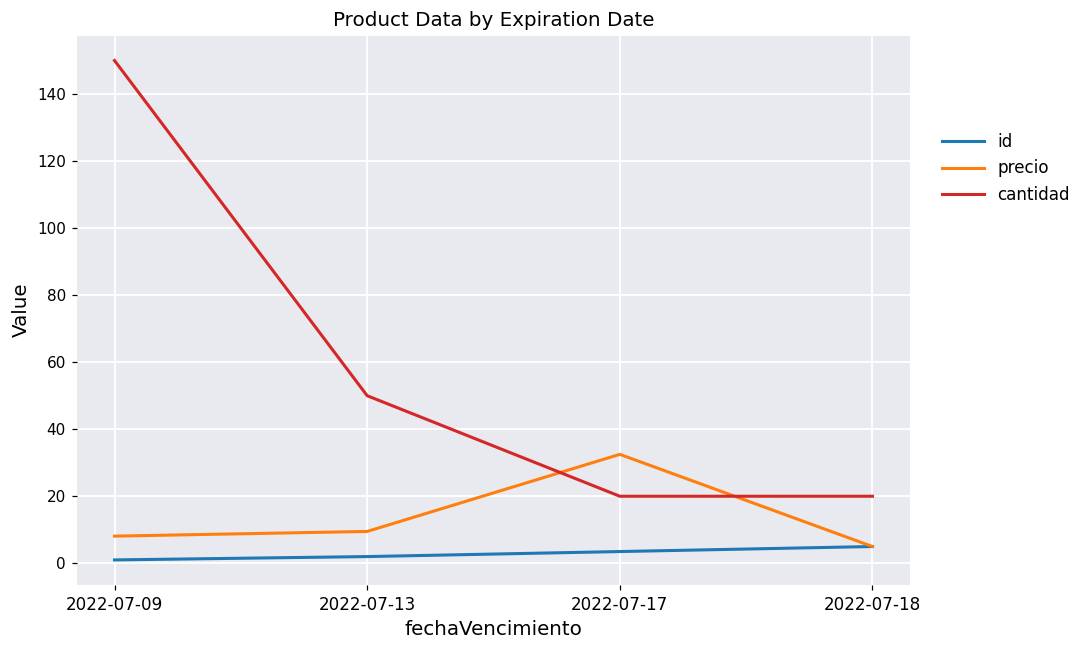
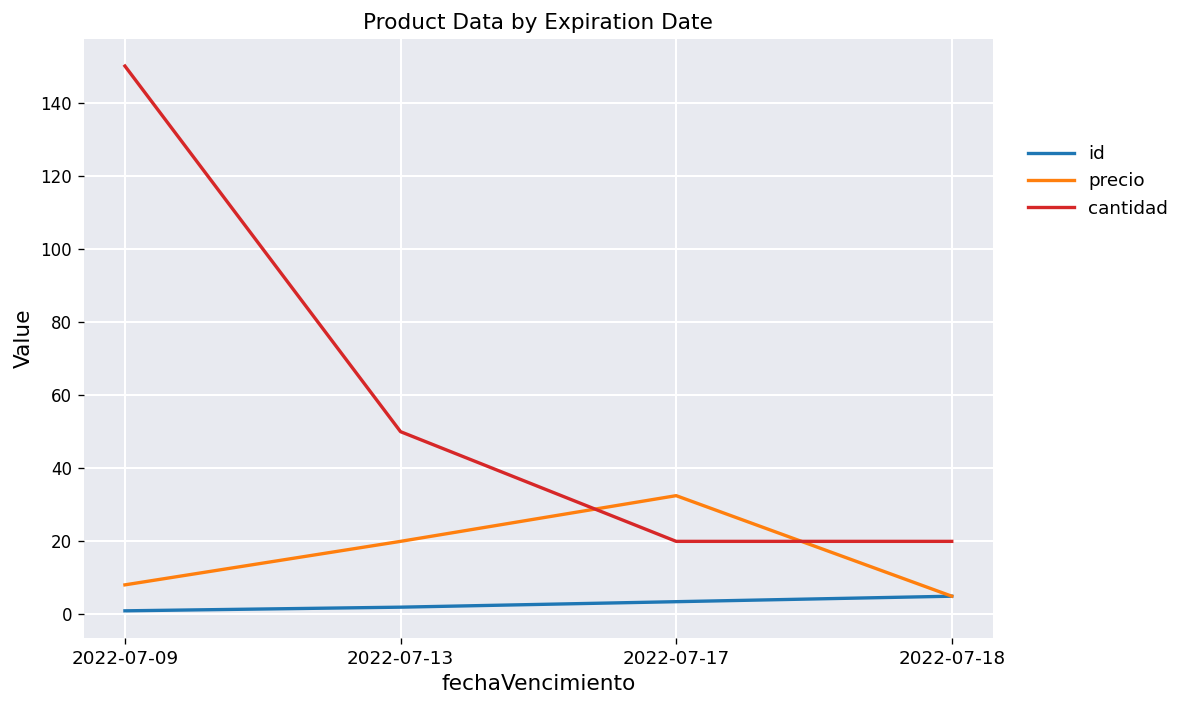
precio, 2022-07-13: 10 -> 20
